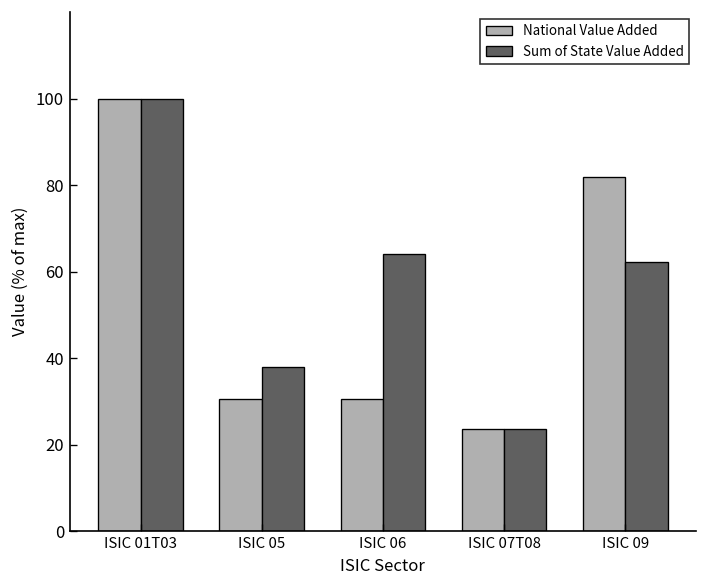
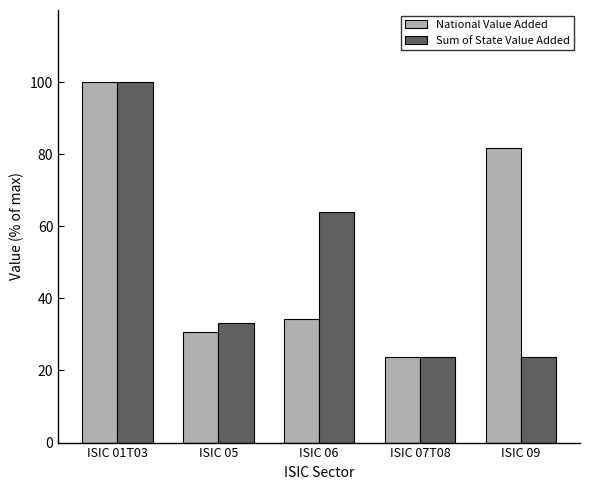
Sum of State Value Added, ISIC 05: 38 -> 33
National Value Added, ISIC 06: 31 -> 34
Sum of State Value Added, ISIC 09: 62 -> 24
